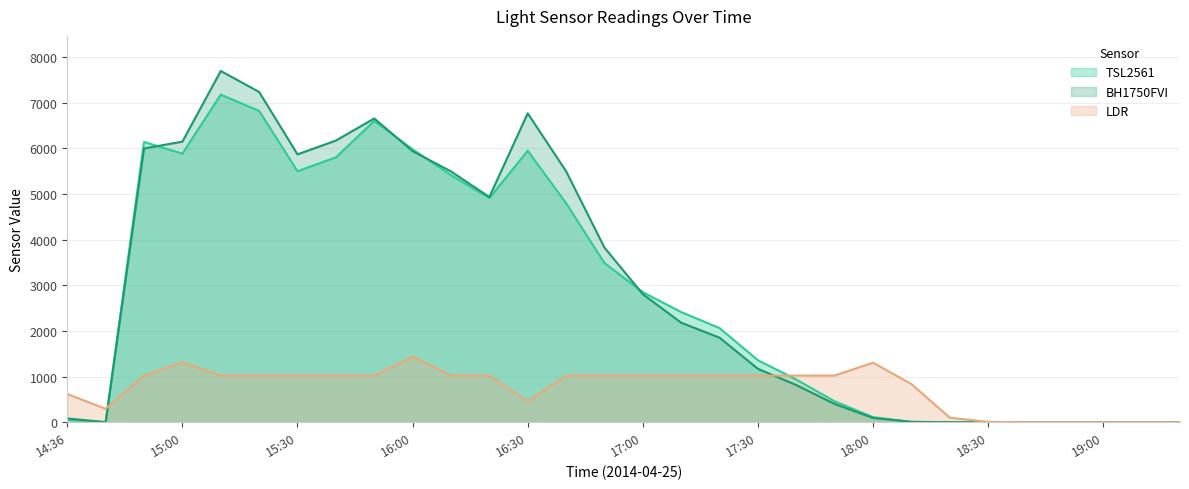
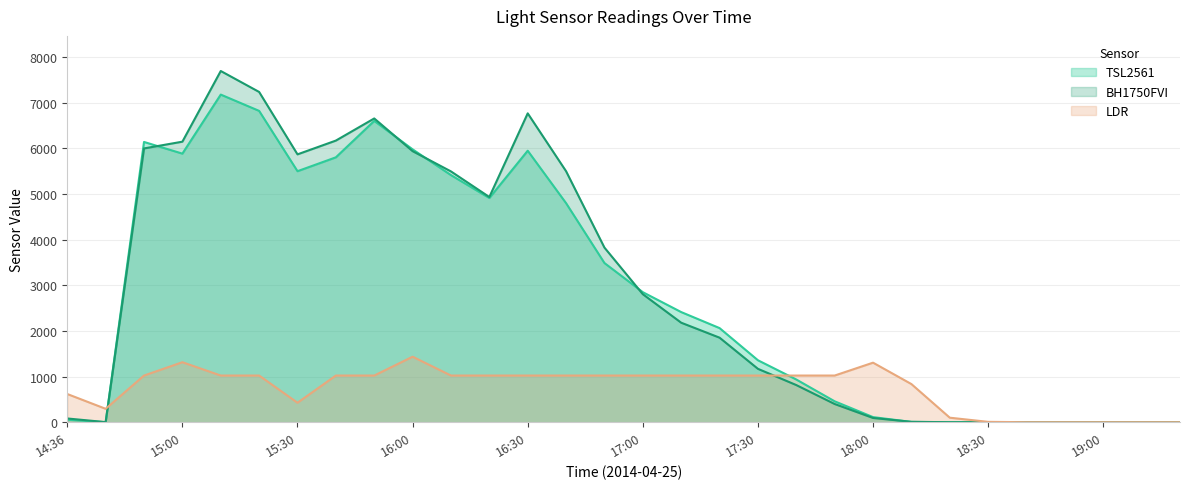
LDR, 15:30: 1000 -> 400
LDR, 16:30: 500 -> 1000
